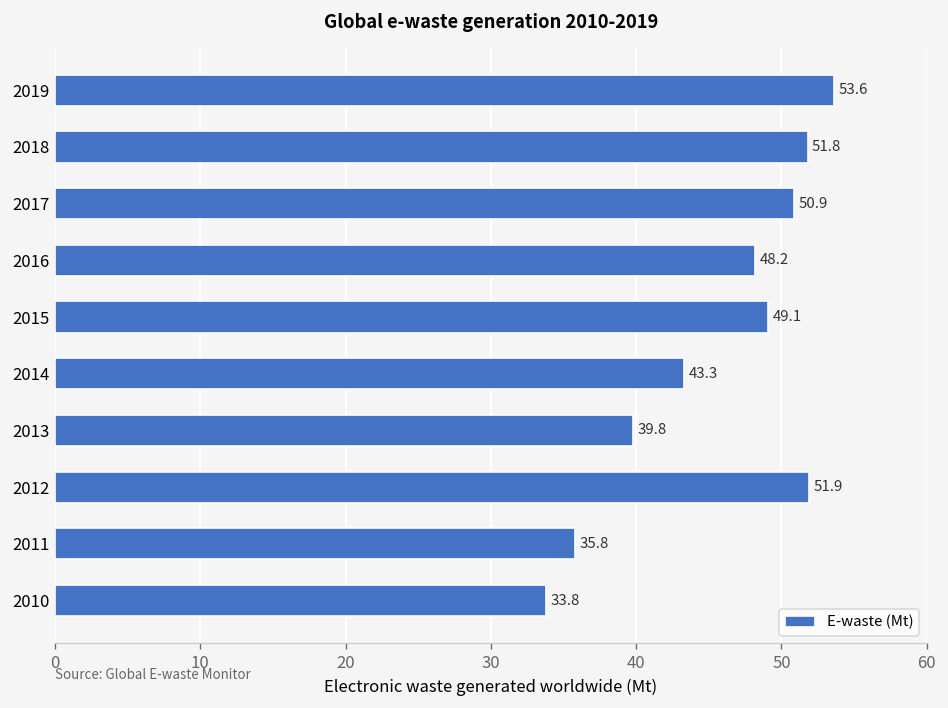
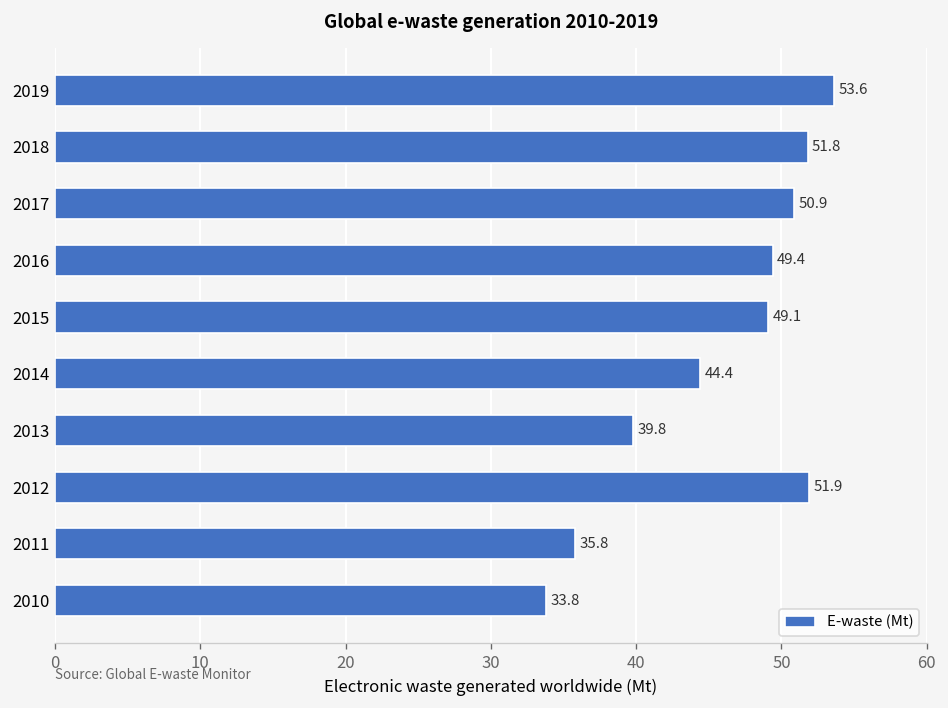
2016: 48.2 -> 49.4
2014: 43.3 -> 44.4
